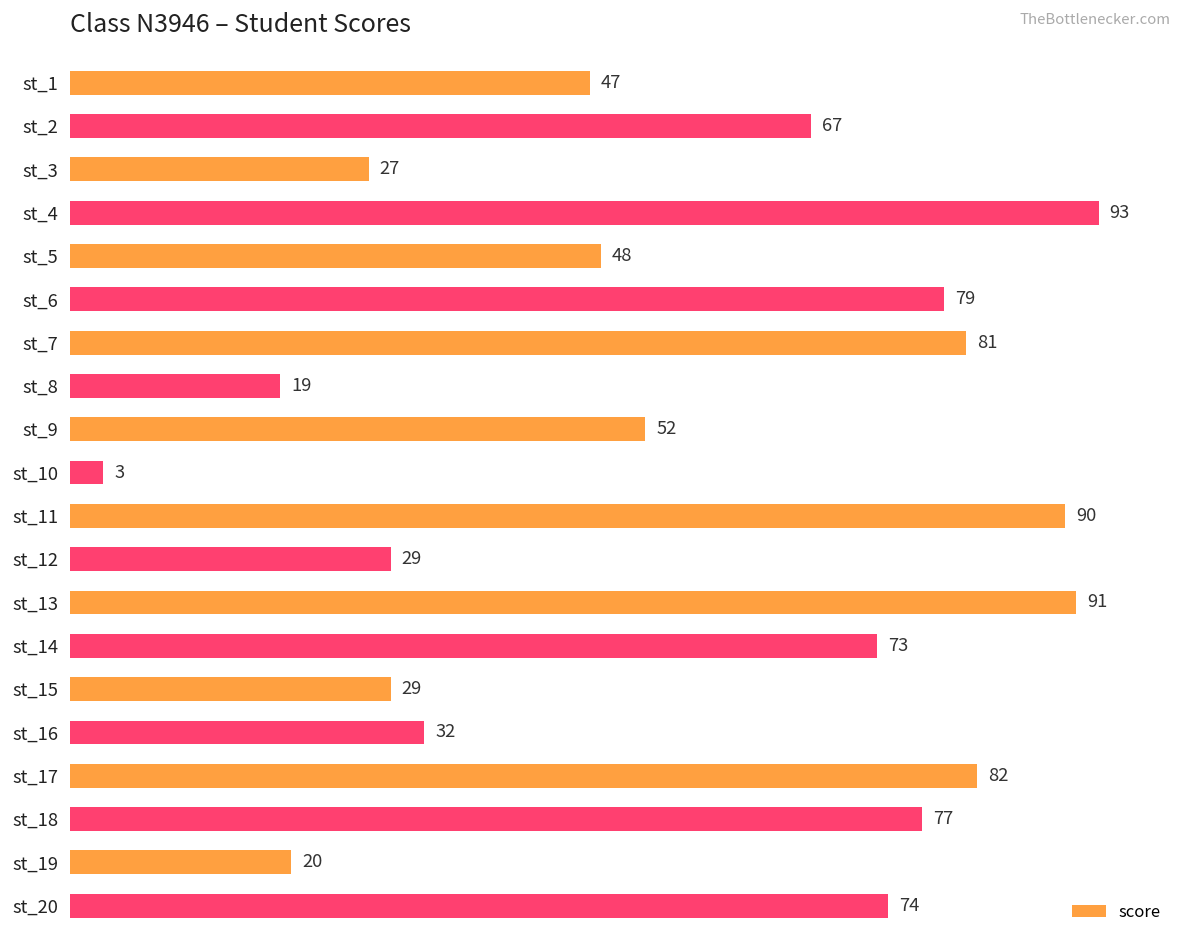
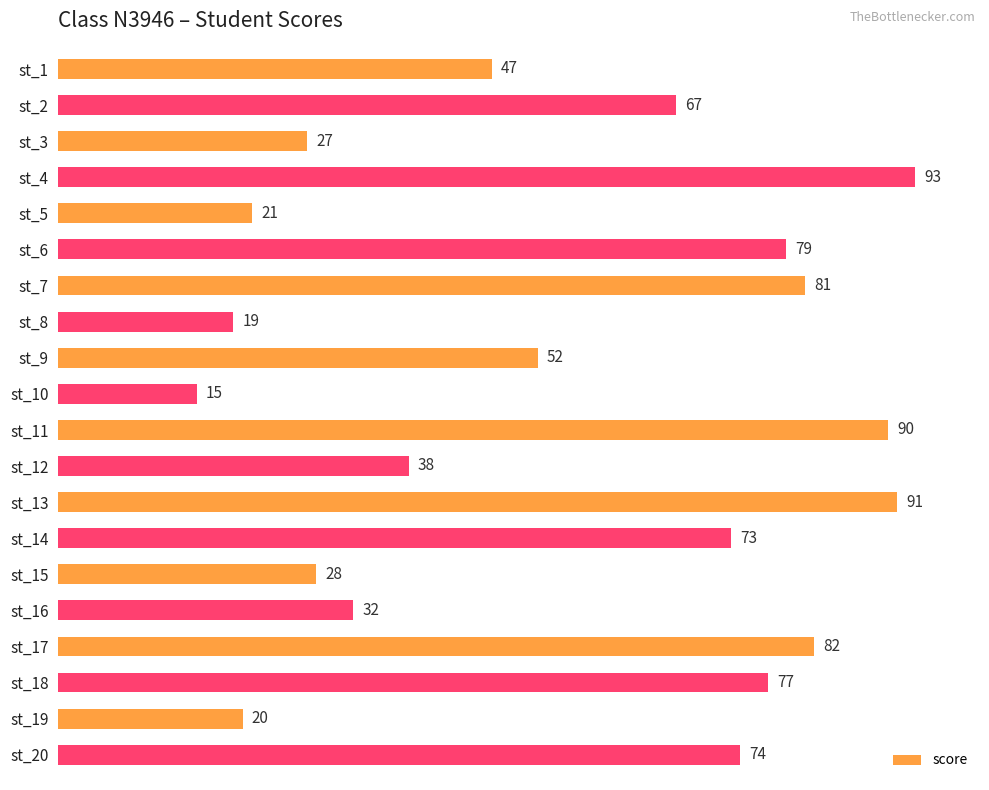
st_5: 48 -> 21
st_10: 3 -> 15
st_12: 29 -> 38
st_15: 29 -> 28
